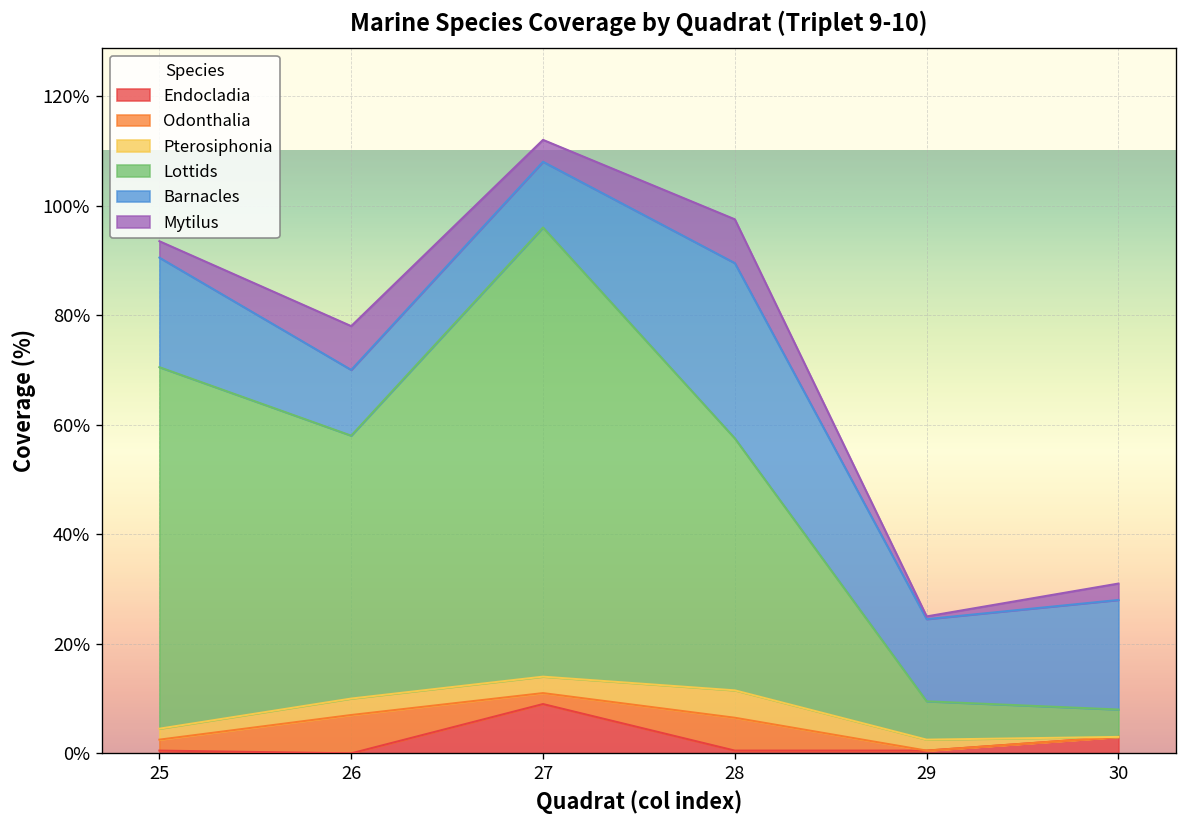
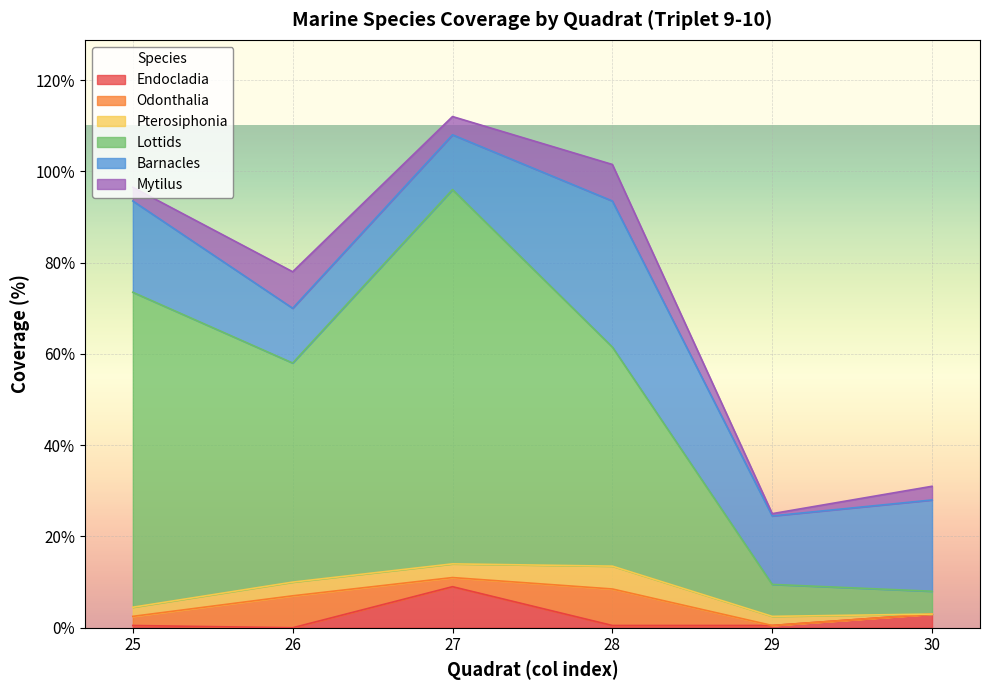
Lottids, 25: 66% -> 69%
Odonthalia, 28: 6% -> 8%
Lottids, 28: 46% -> 48%
